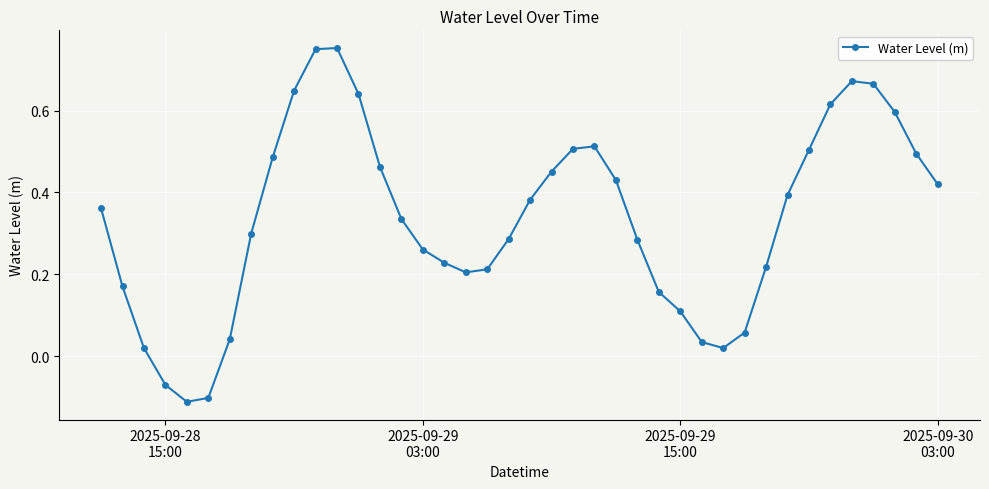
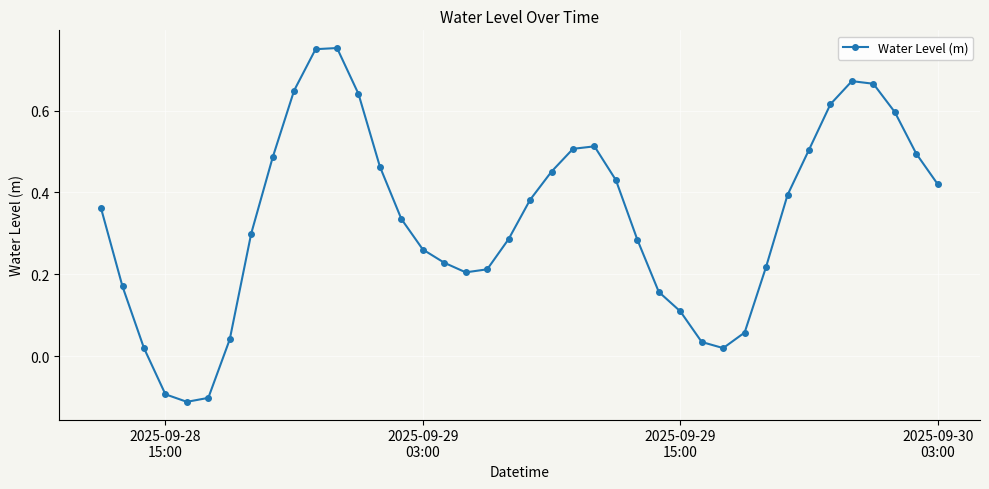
2025-09-28 15:00: -0.07 -> -0.09
